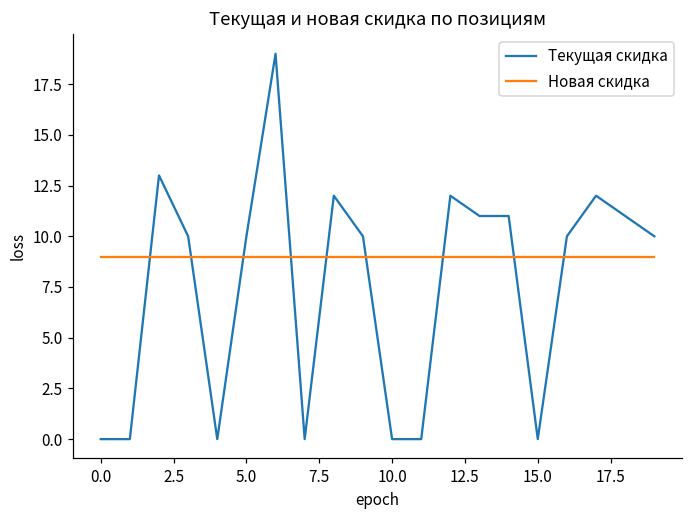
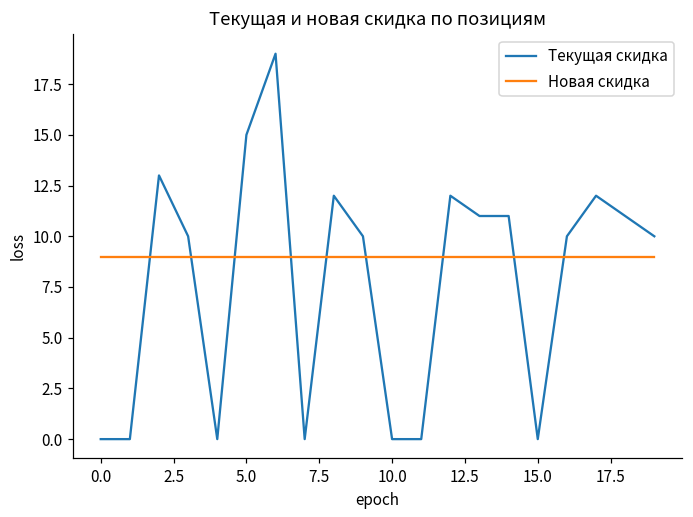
Текущая скидка, 5.0: 10 -> 15
